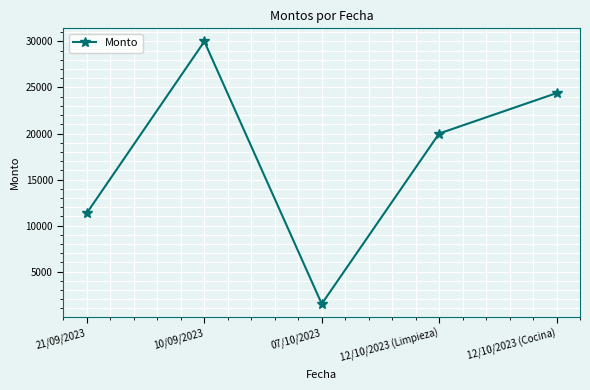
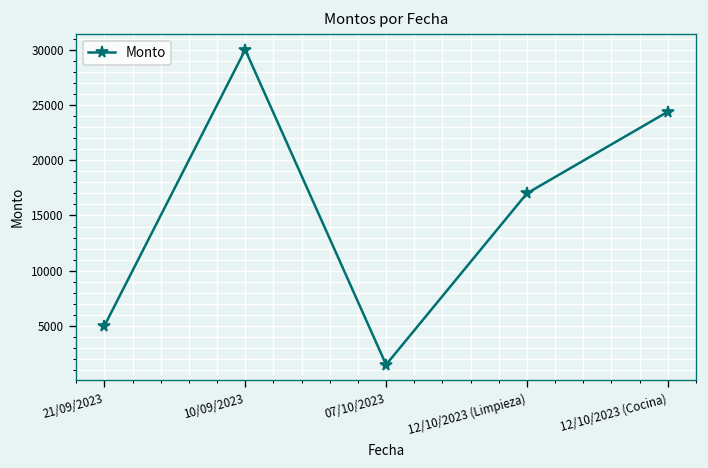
21/09/2023: 11000 -> 5000
12/10/2023 (Limpieza): 20000 -> 17000
